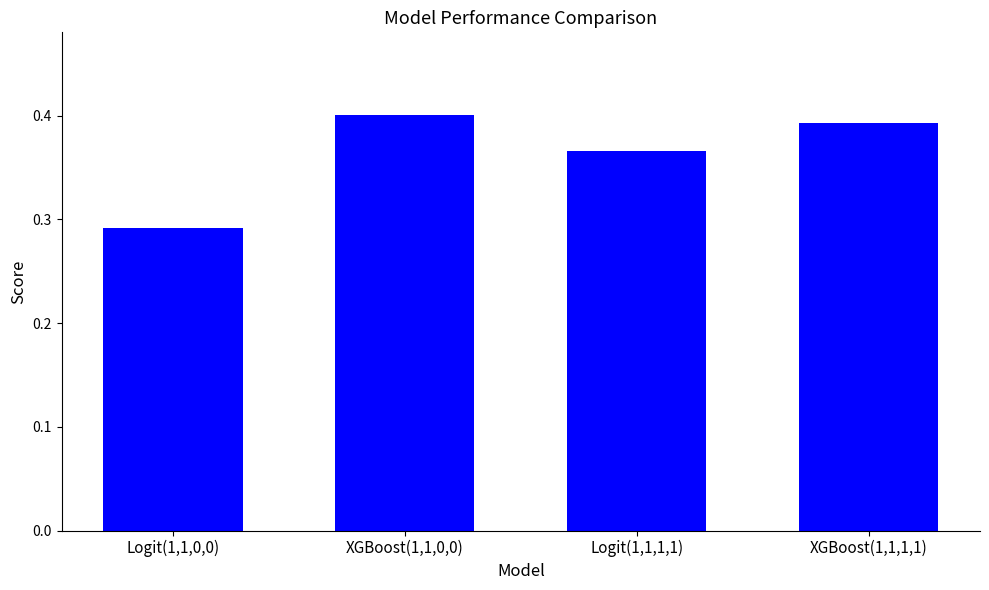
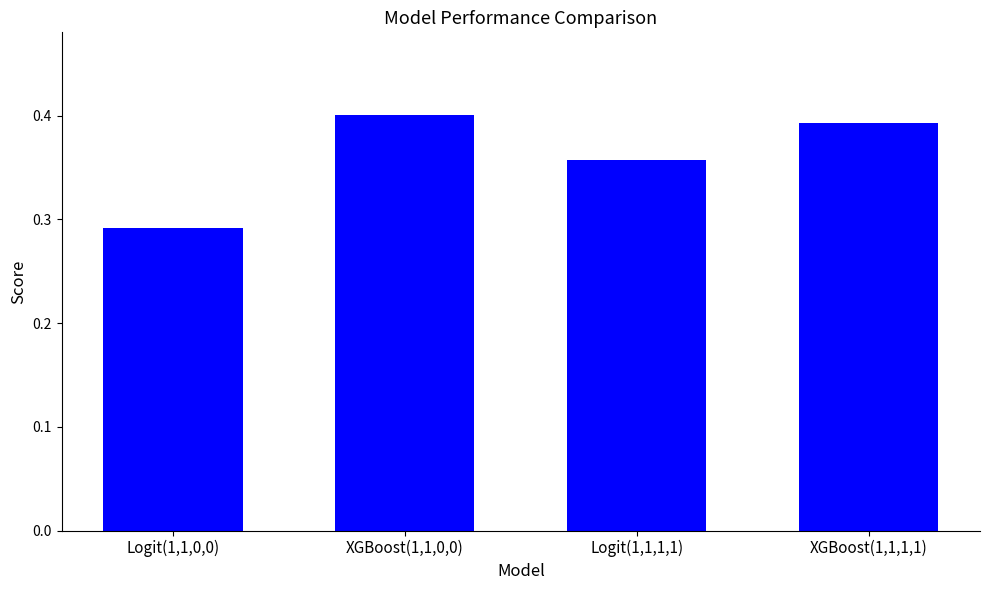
Logit(1,1,1,1): 0.366 -> 0.357
